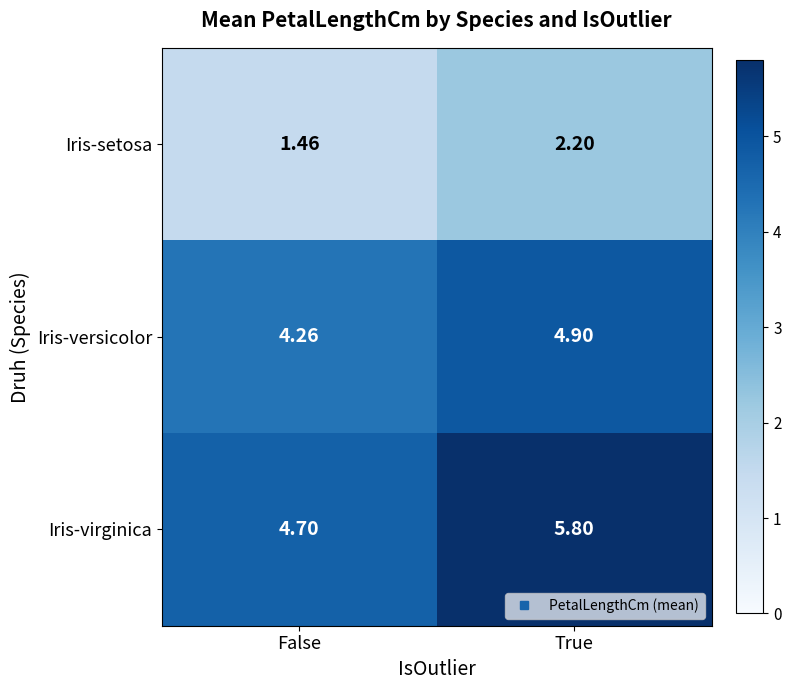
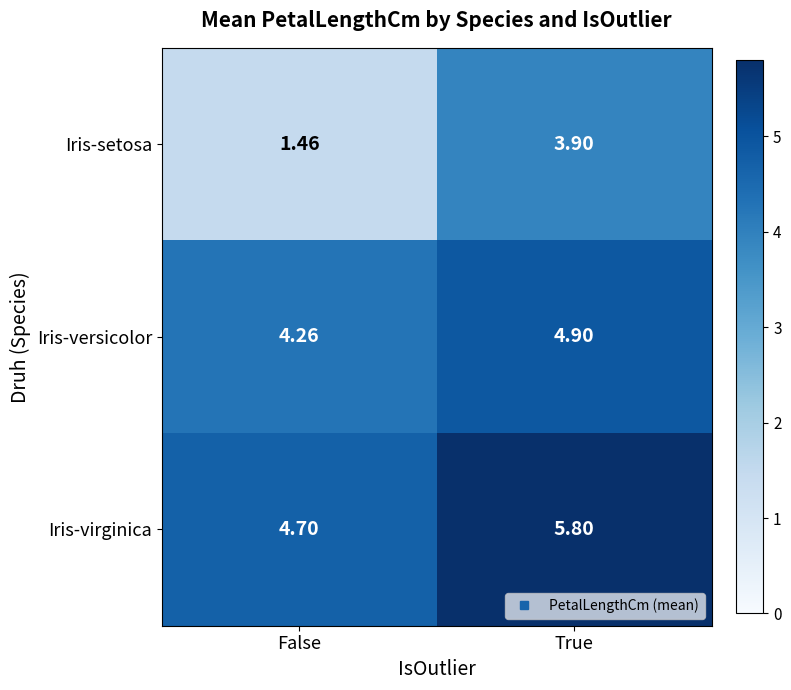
Iris-setosa, True: 2.20 -> 3.90
